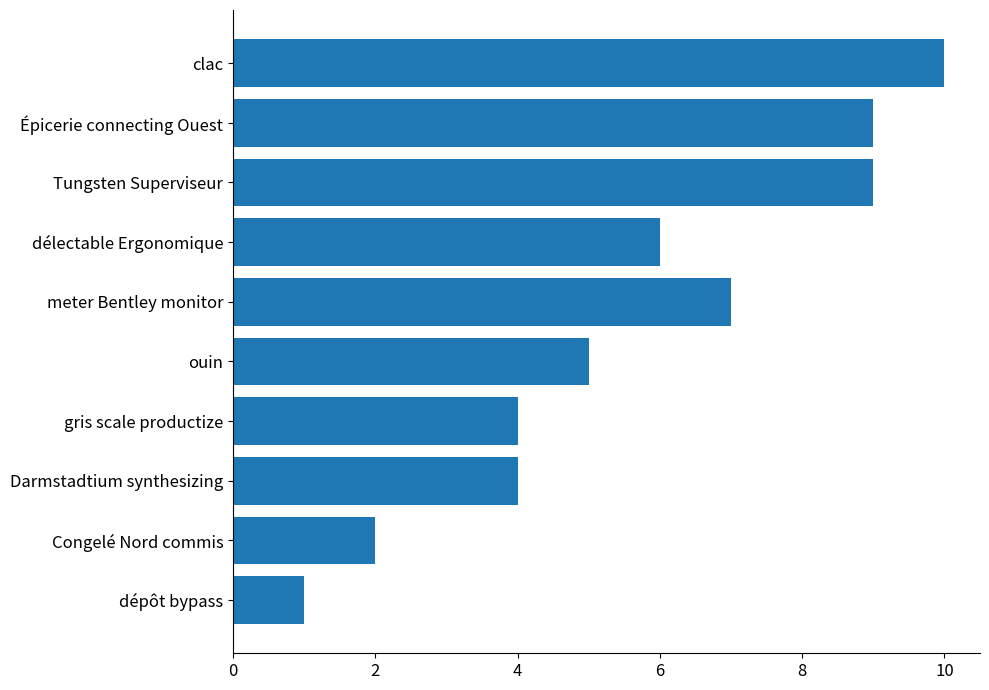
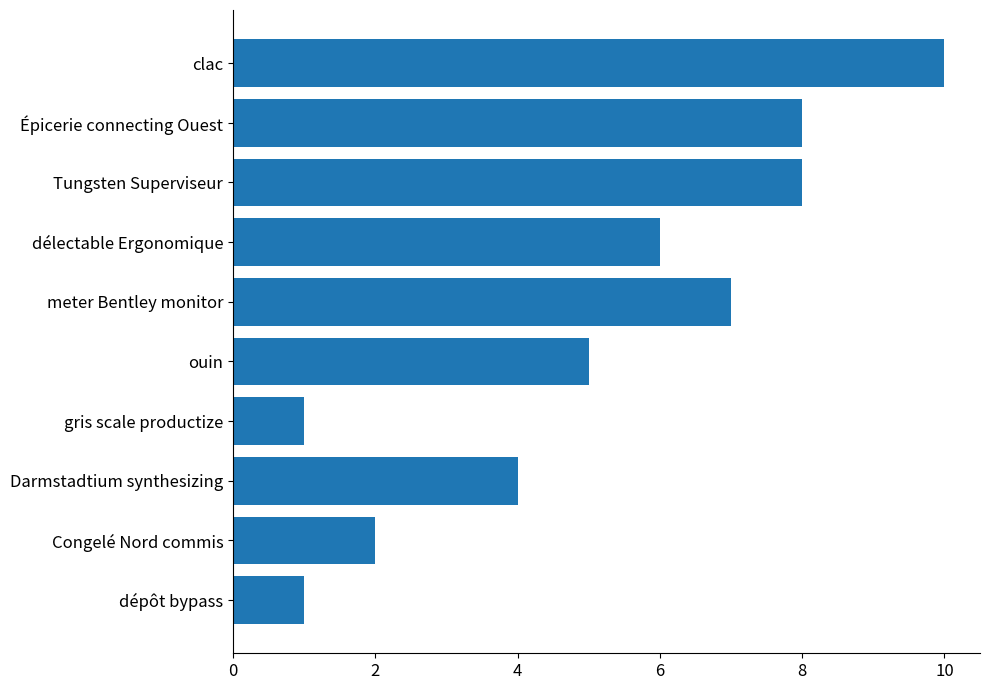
Épicerie connecting Ouest: 9 -> 8
Tungsten Superviseur: 9 -> 8
gris scale productize: 4 -> 1
